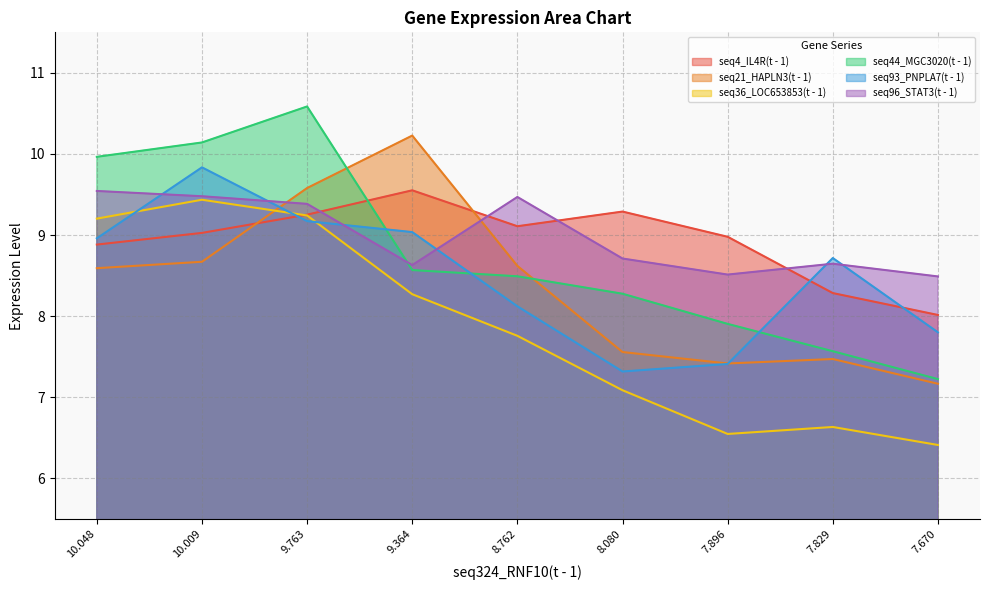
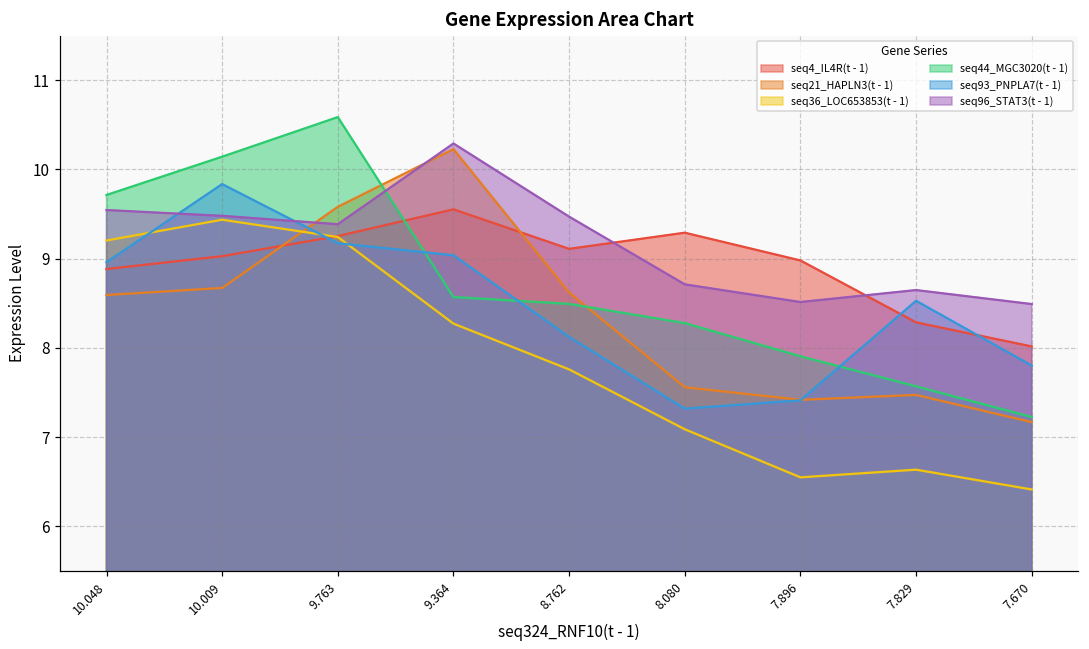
seq44_MGC3020(t - 1), 10.048: 10.0 -> 9.7
seq96_STAT3(t - 1), 9.364: 8.6 -> 10.3
seq93_PNPLA7(t - 1), 7.829: 8.7 -> 8.5
